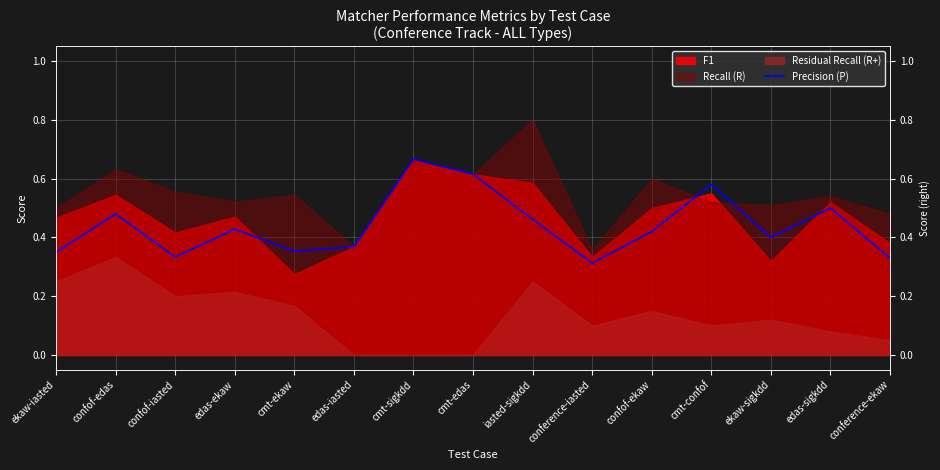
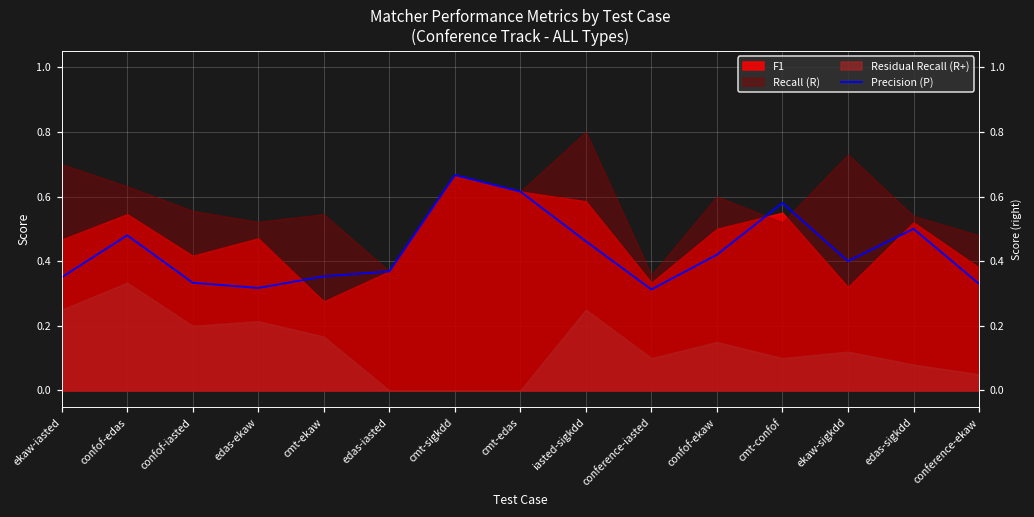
Recall (R), ekaw-iasted: 0.5 -> 0.7
Precision (P), edas-ekaw: 0.43 -> 0.32
Recall (R), ekaw-sigkdd: 0.51 -> 0.73
